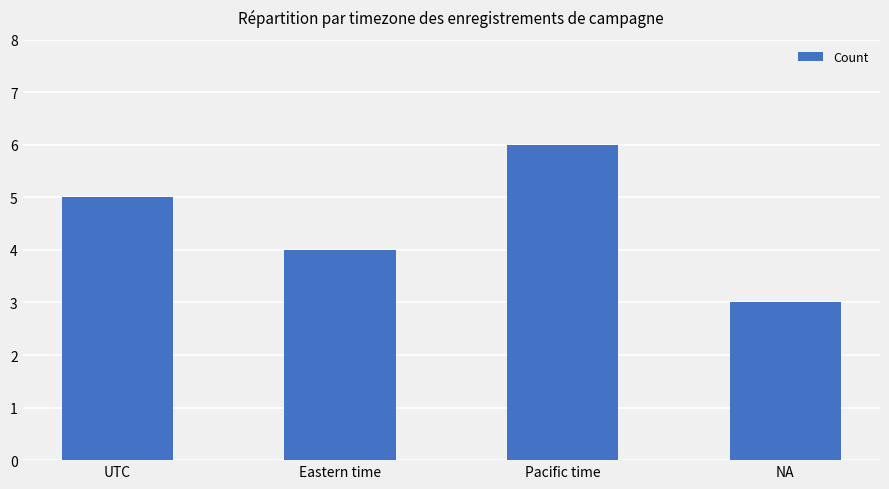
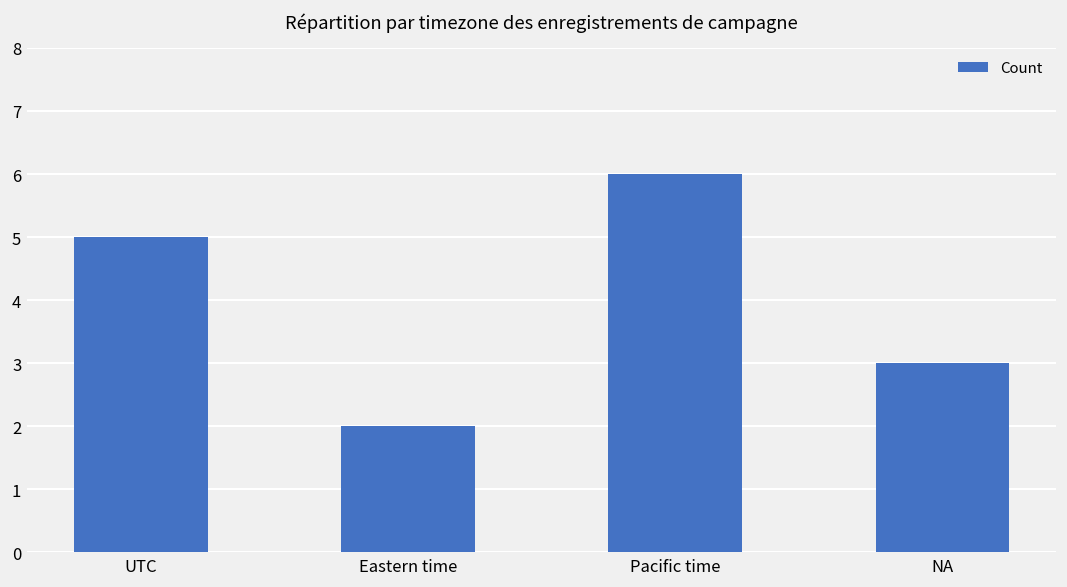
Eastern time: 4 -> 2
